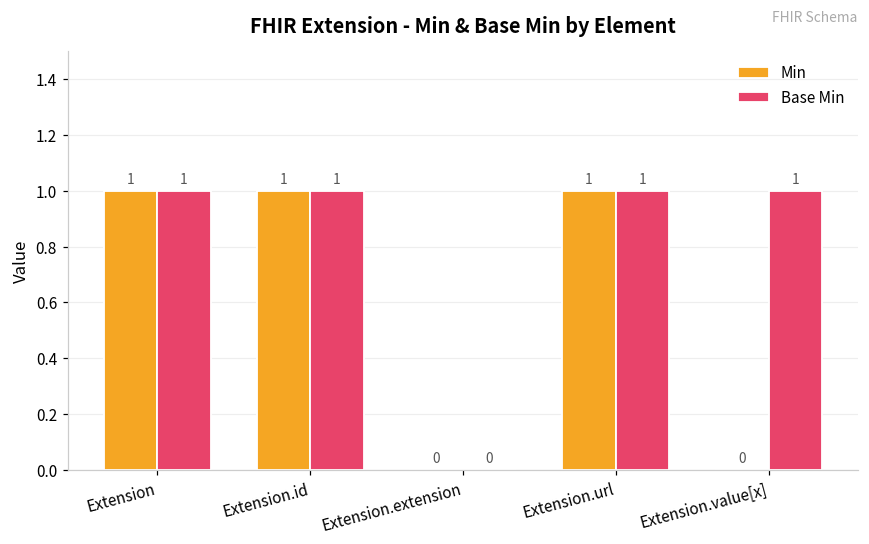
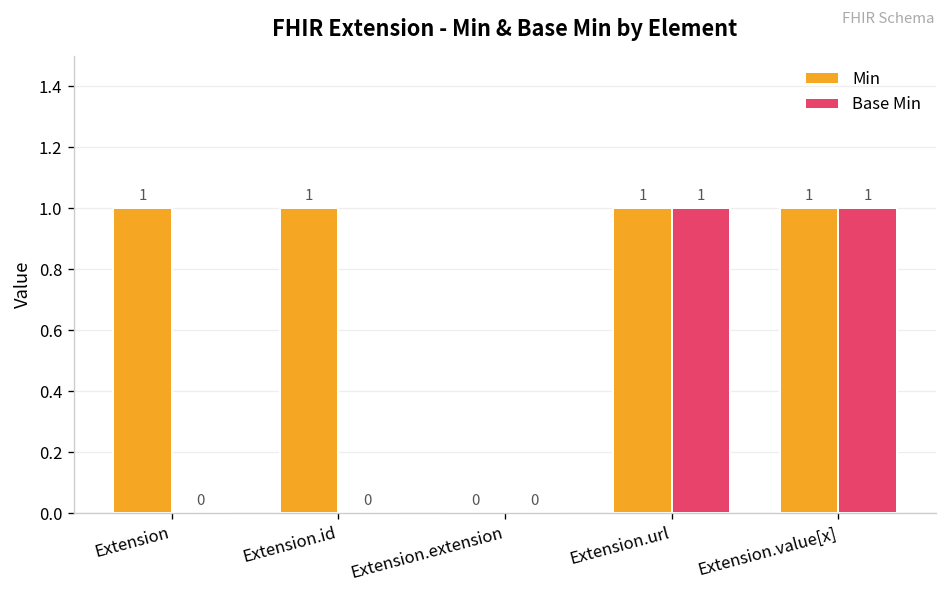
Base Min, Extension: 1 -> 0
Base Min, Extension.id: 1 -> 0
Min, Extension.value[x]: 0 -> 1
